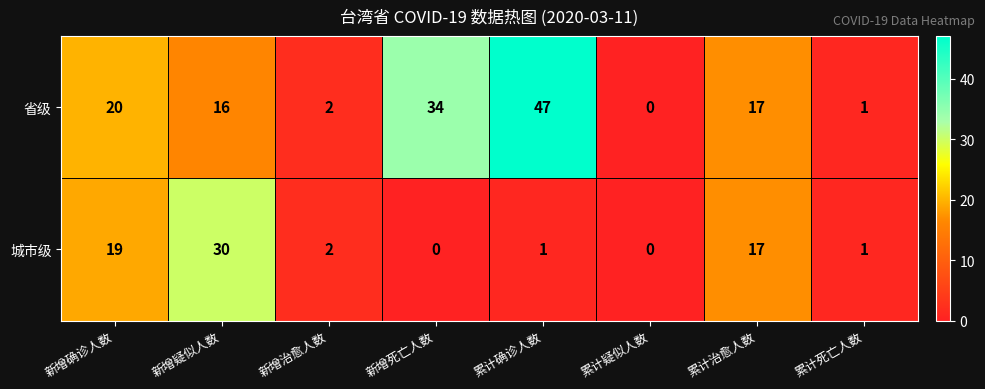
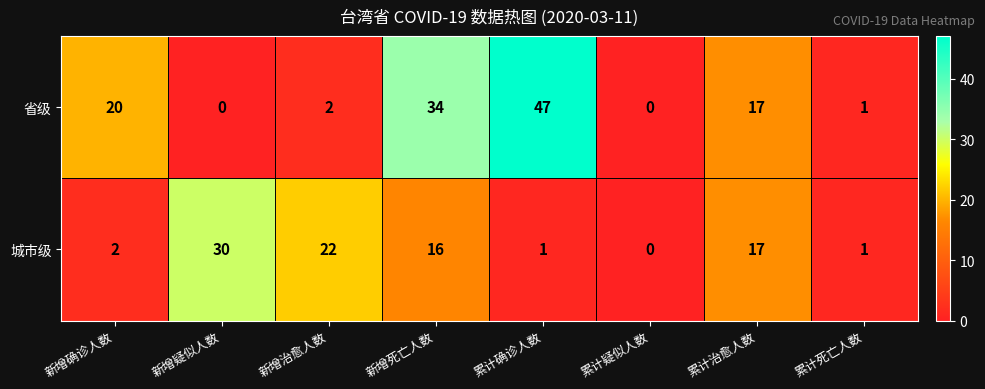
省级, 新增疑似人数: 16 -> 0
城市级, 新增确诊人数: 19 -> 2
城市级, 新增治愈人数: 2 -> 22
城市级, 新增死亡人数: 0 -> 16
